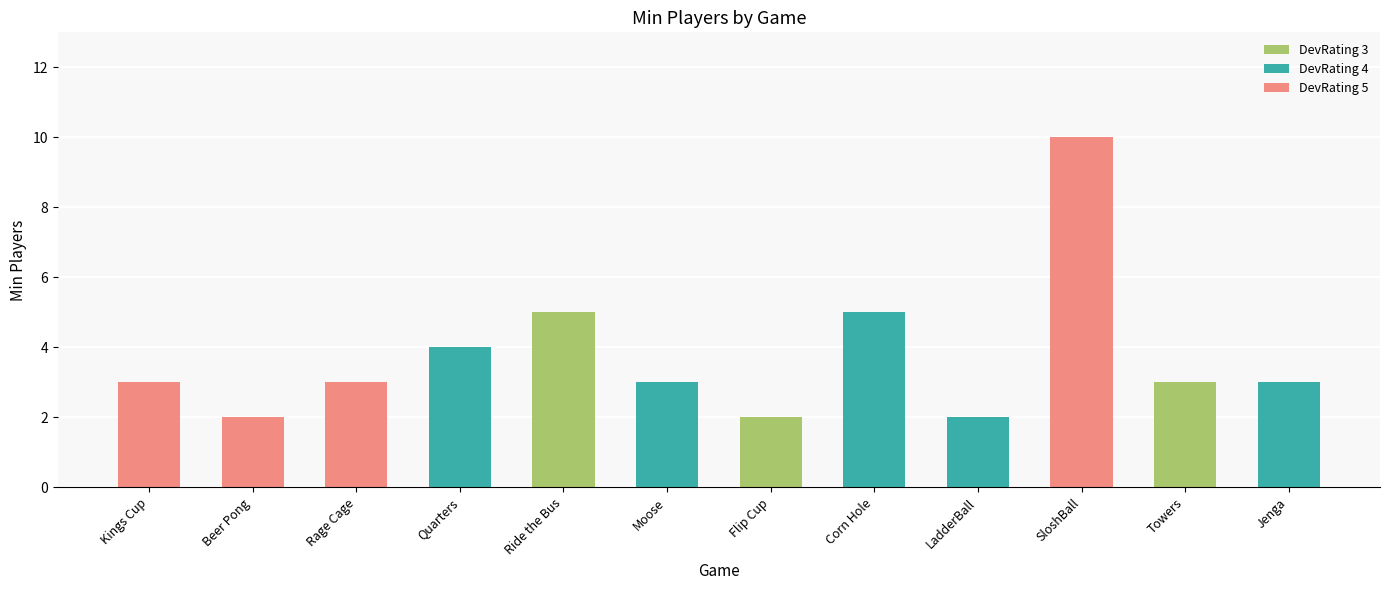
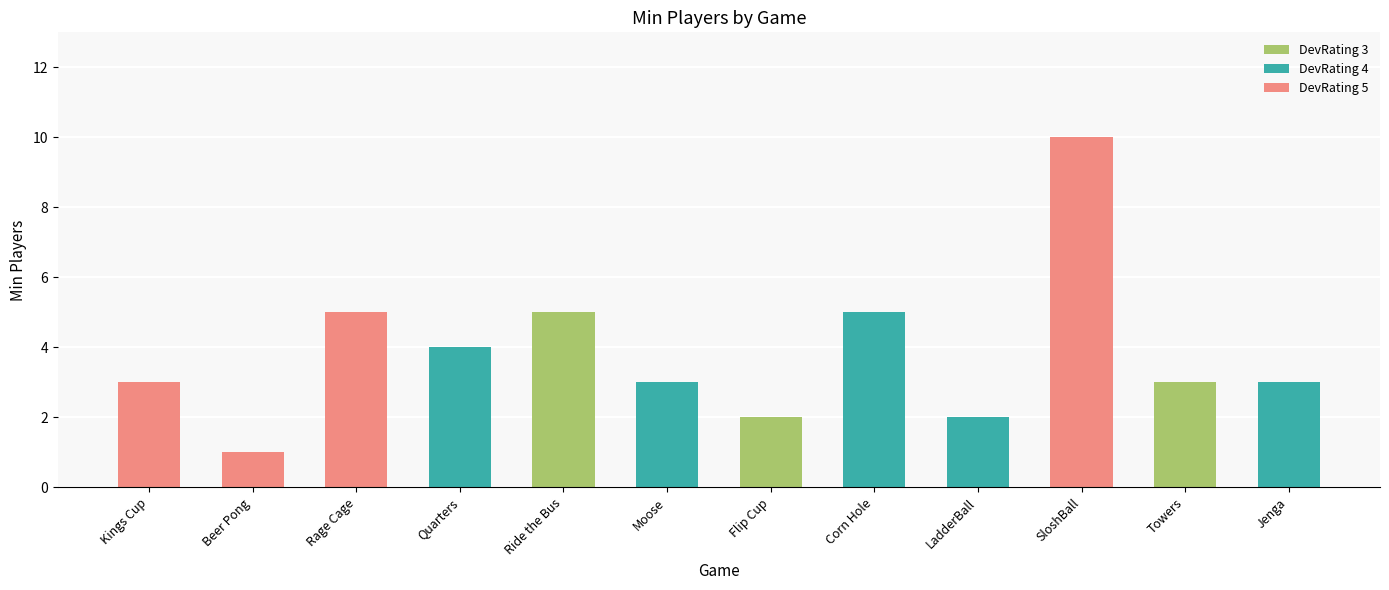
Beer Pong: 2 -> 1
Rage Cage: 3 -> 5
